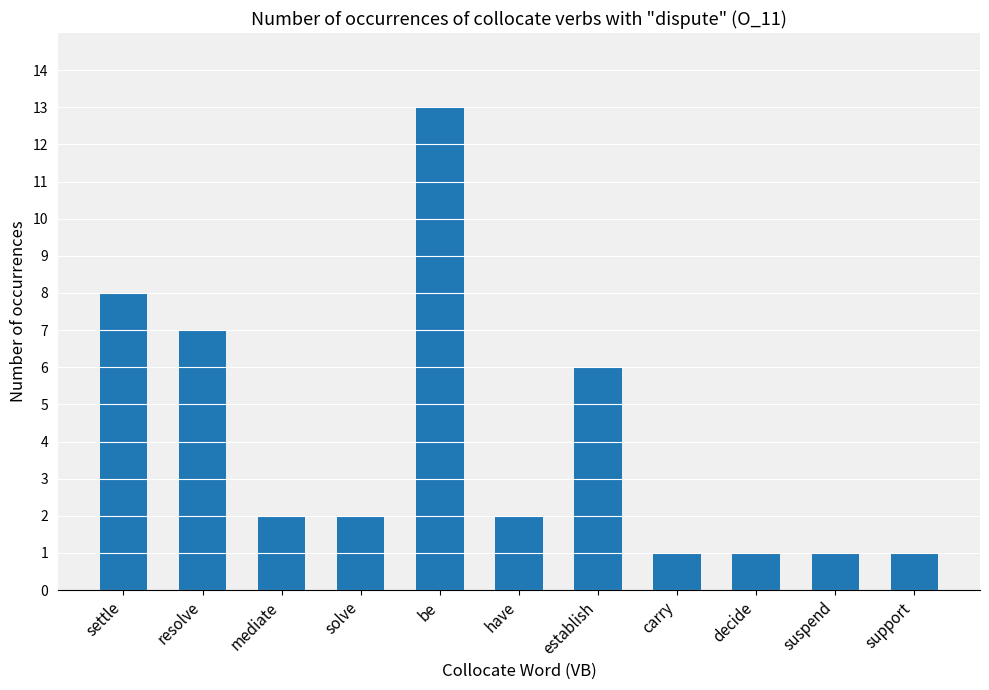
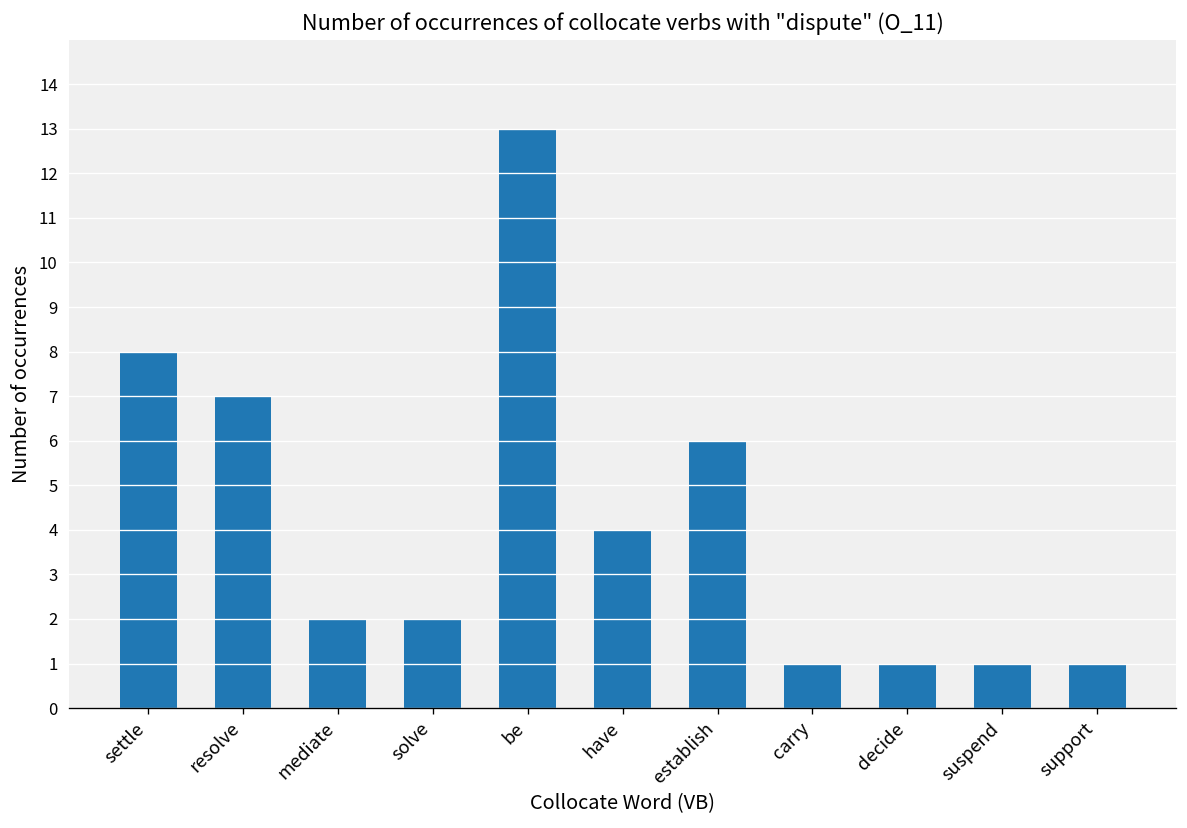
have: 2 -> 4
